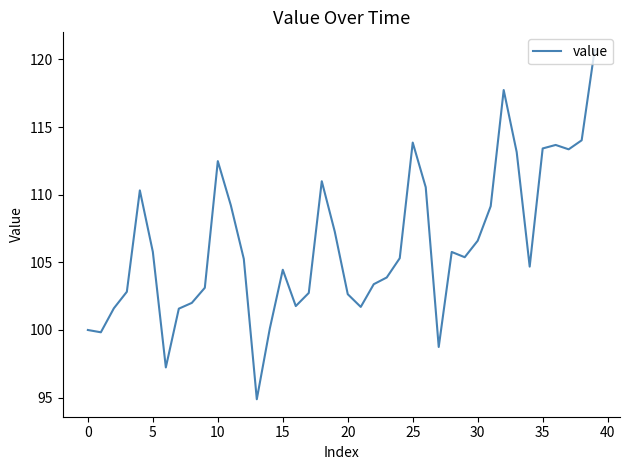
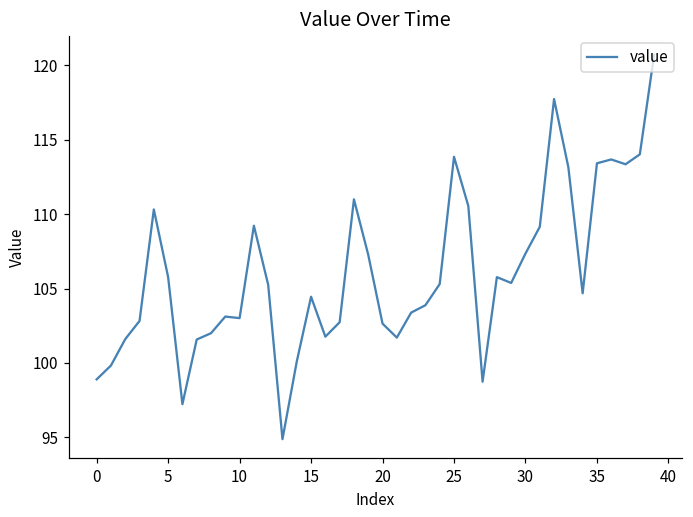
0: 100.0 -> 98.9
10: 112.5 -> 103.0
30: 106.6 -> 107.4
